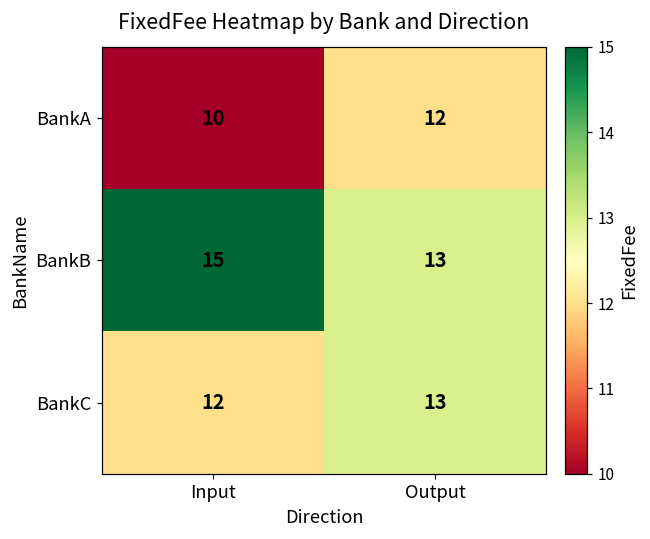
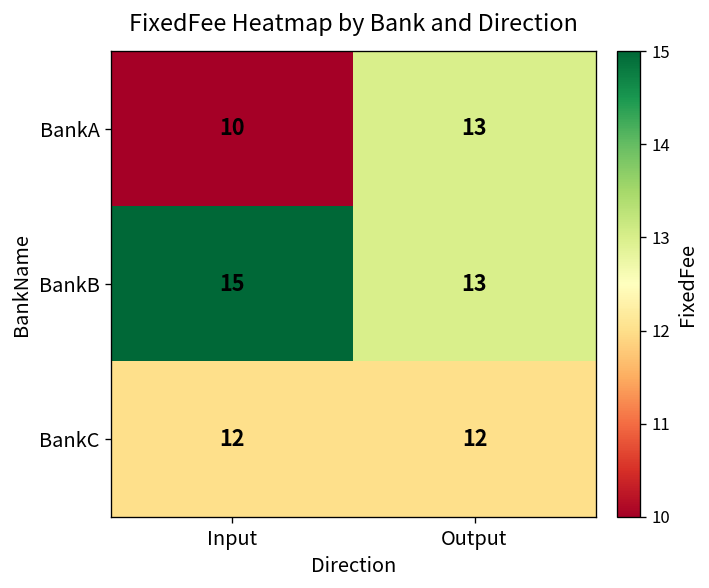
BankA, Output: 12 -> 13
BankC, Output: 13 -> 12
